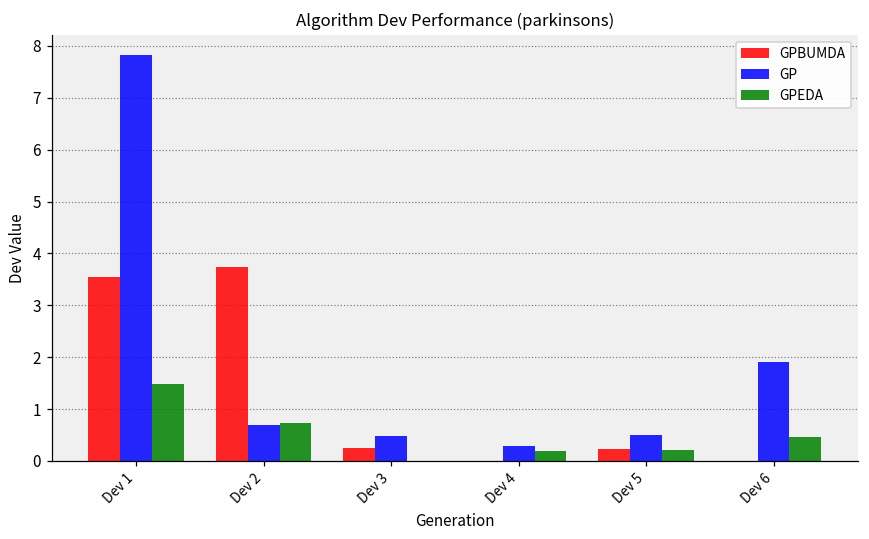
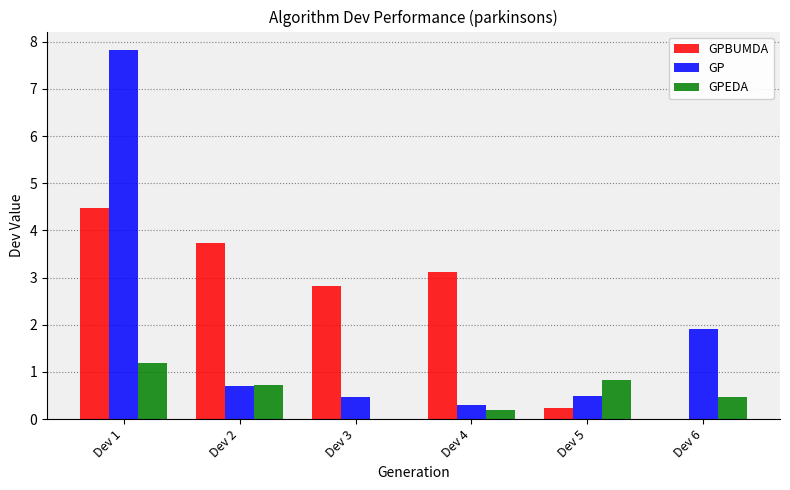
GPBUMDA, Dev 1: 3.5 -> 4.5
GPEDA, Dev 1: 1.5 -> 1.2
GPBUMDA, Dev 3: 0.3 -> 2.8
GPBUMDA, Dev 4: 0.0 -> 3.1
GPEDA, Dev 5: 0.2 -> 0.8
